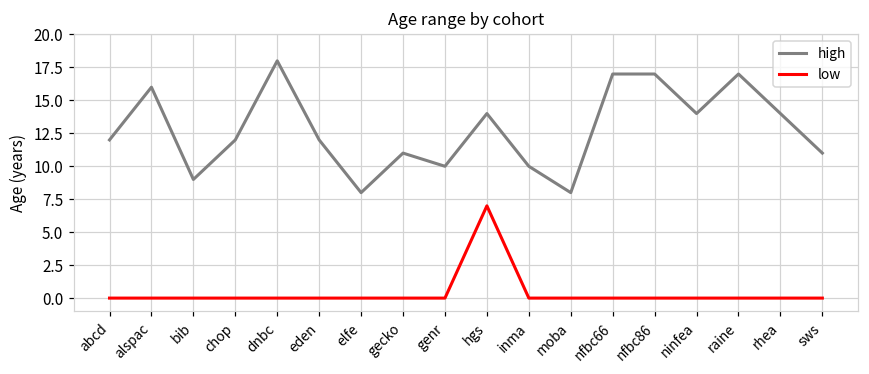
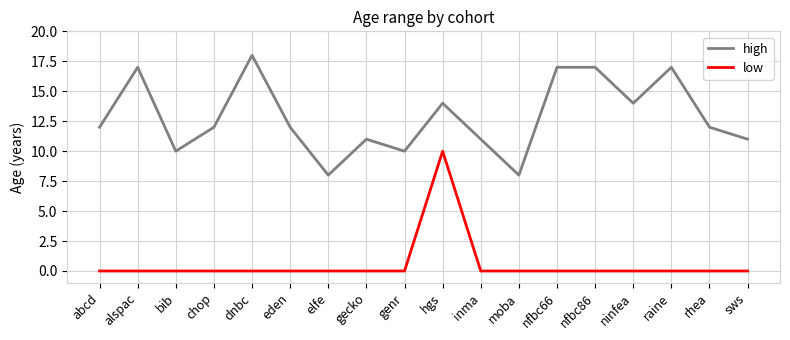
high, alspac: 16 -> 17
high, bib: 9 -> 10
low, hgs: 7 -> 10
high, inma: 10 -> 11
high, rhea: 14 -> 12
